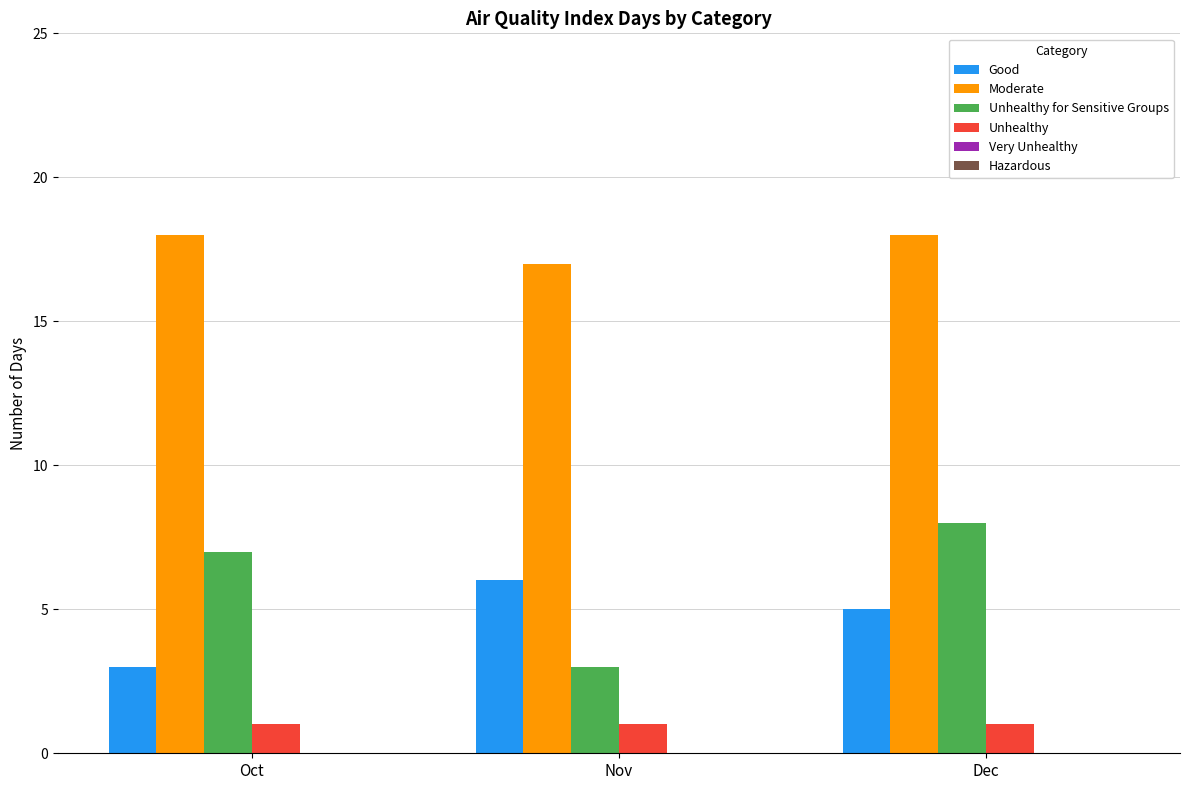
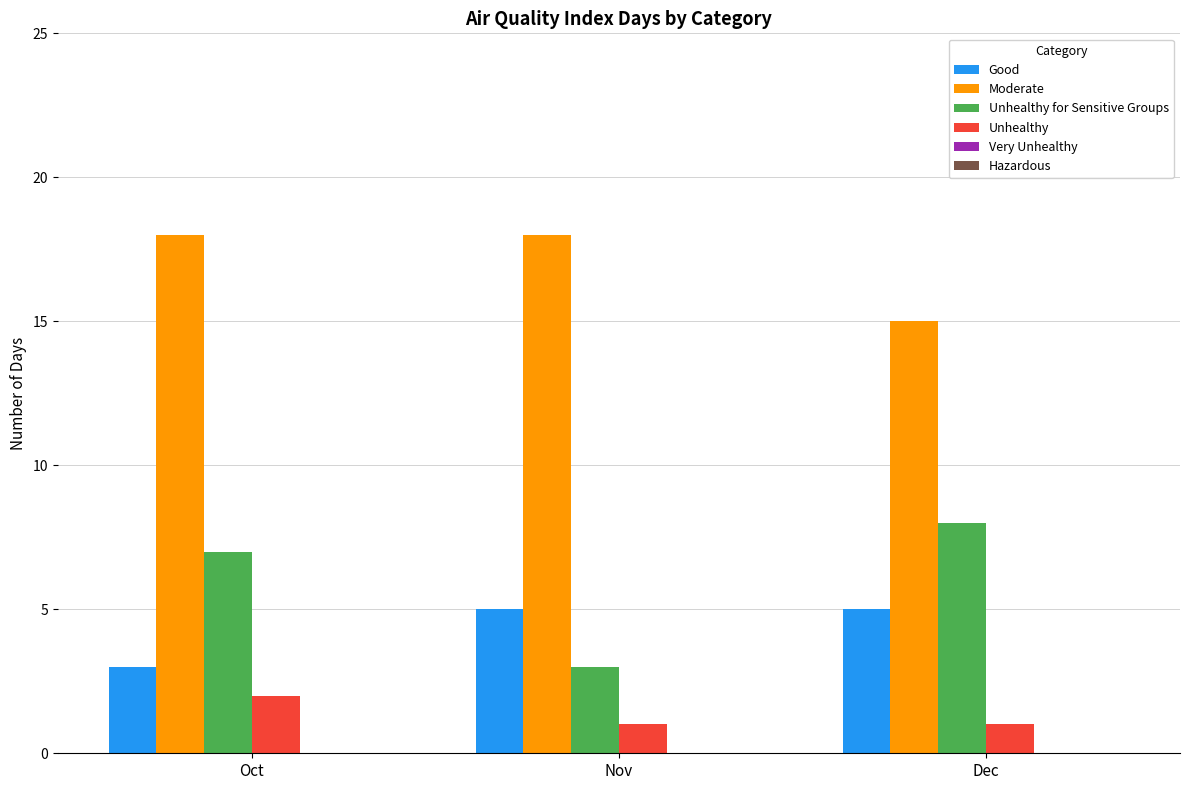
Unhealthy, Oct: 1 -> 2
Good, Nov: 6 -> 5
Moderate, Nov: 17 -> 18
Moderate, Dec: 18 -> 15
